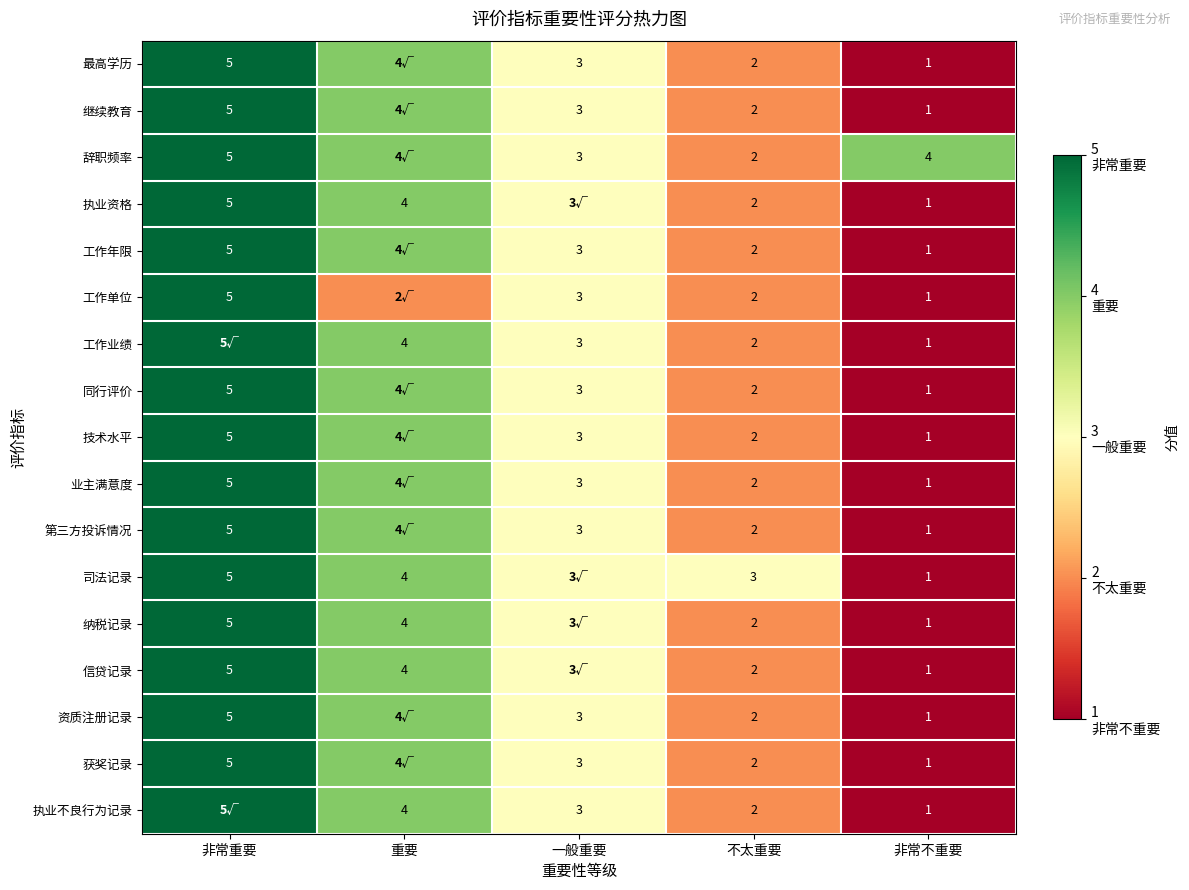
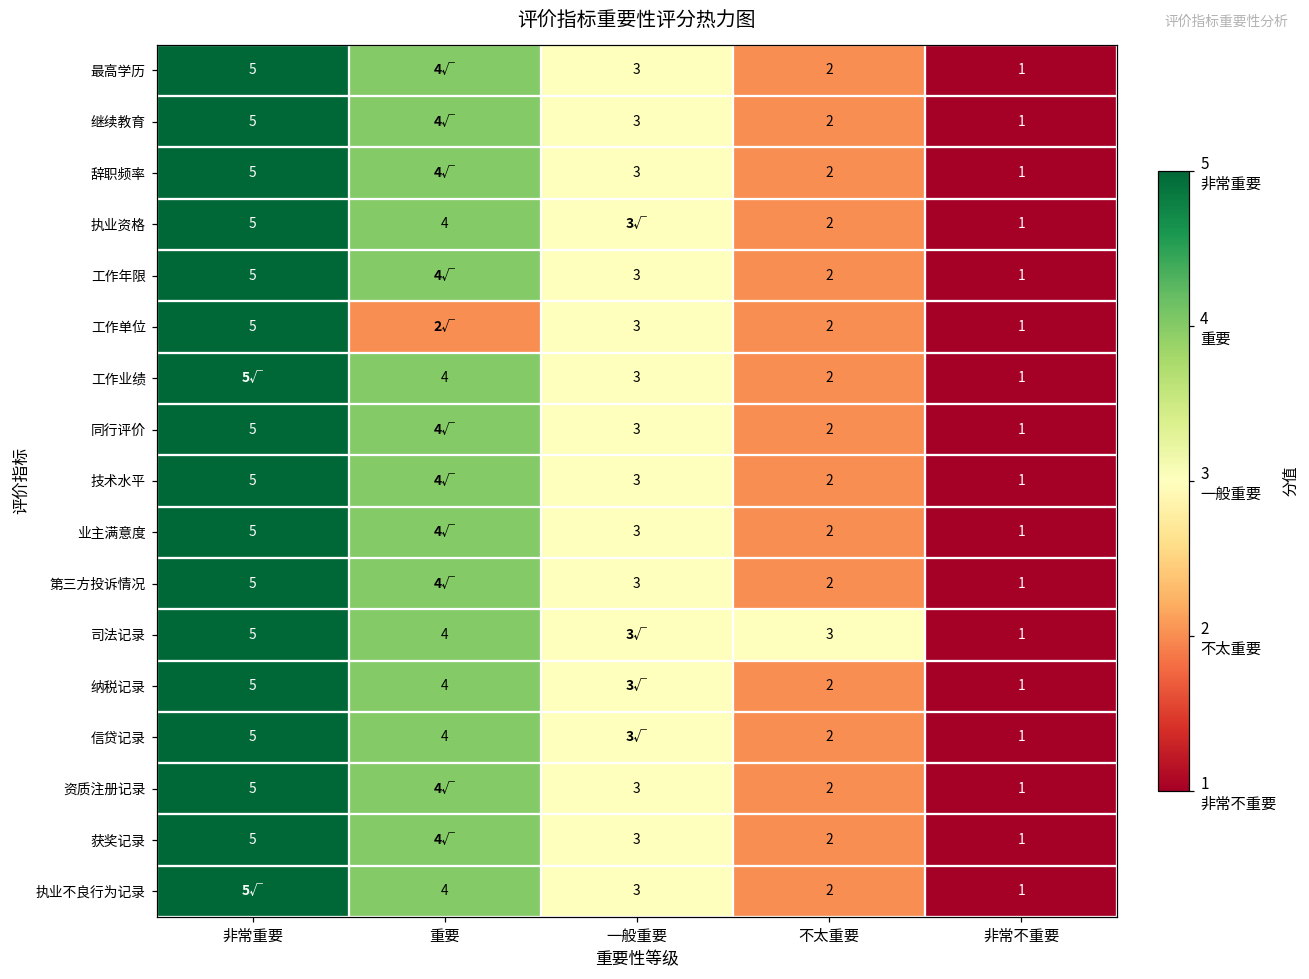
辞职频率, 非常不重要: 4 -> 1
